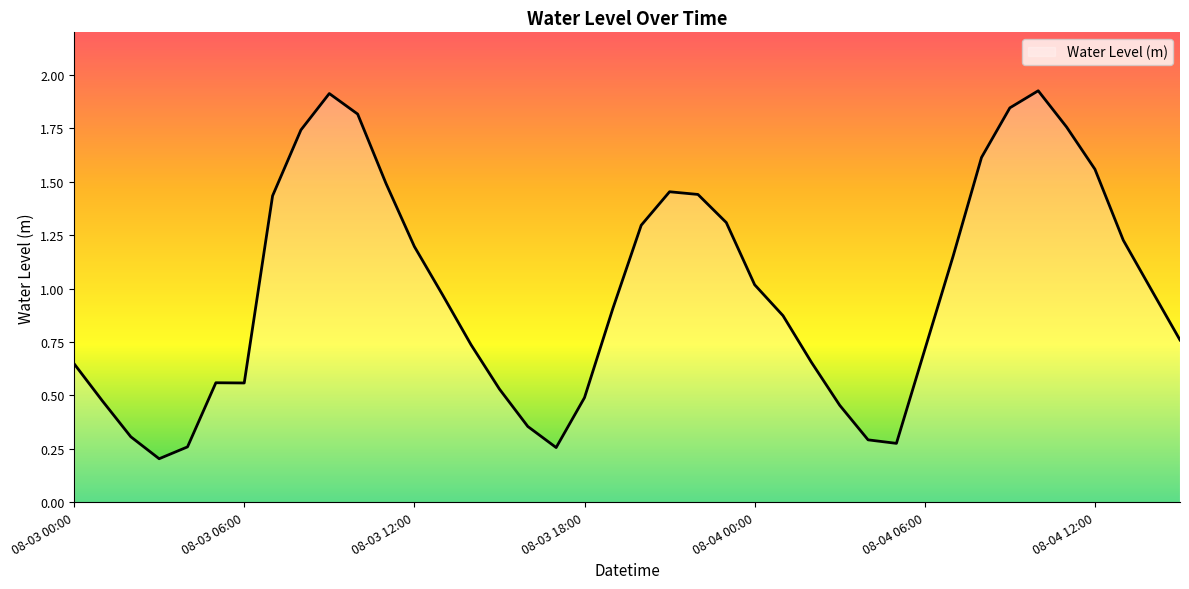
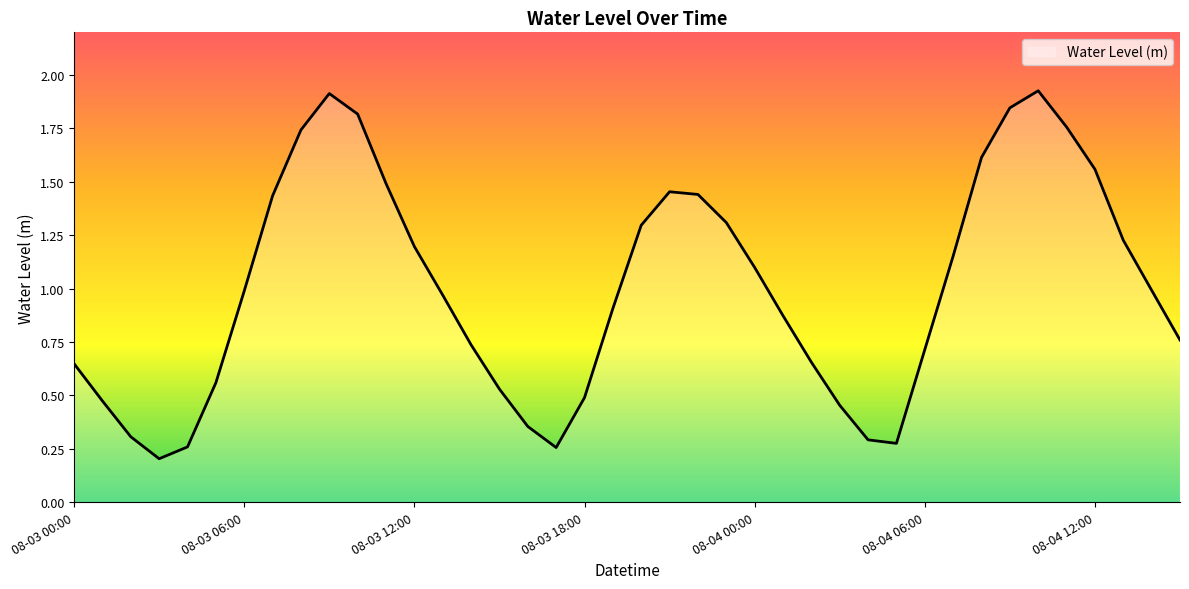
08-03 06:00: 0.56 -> 0.99
08-04 00:00: 1.02 -> 1.10
